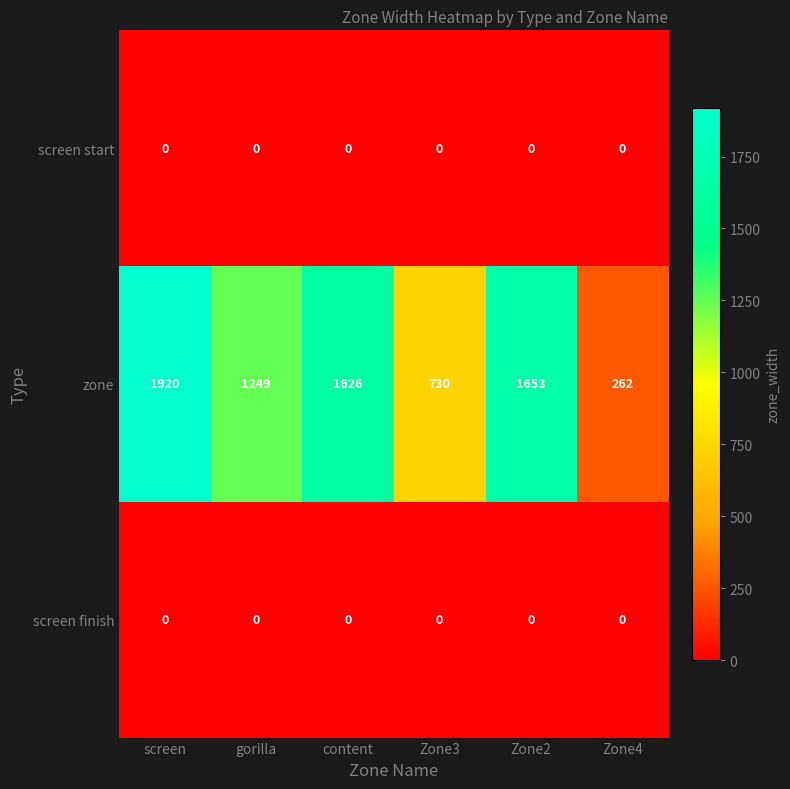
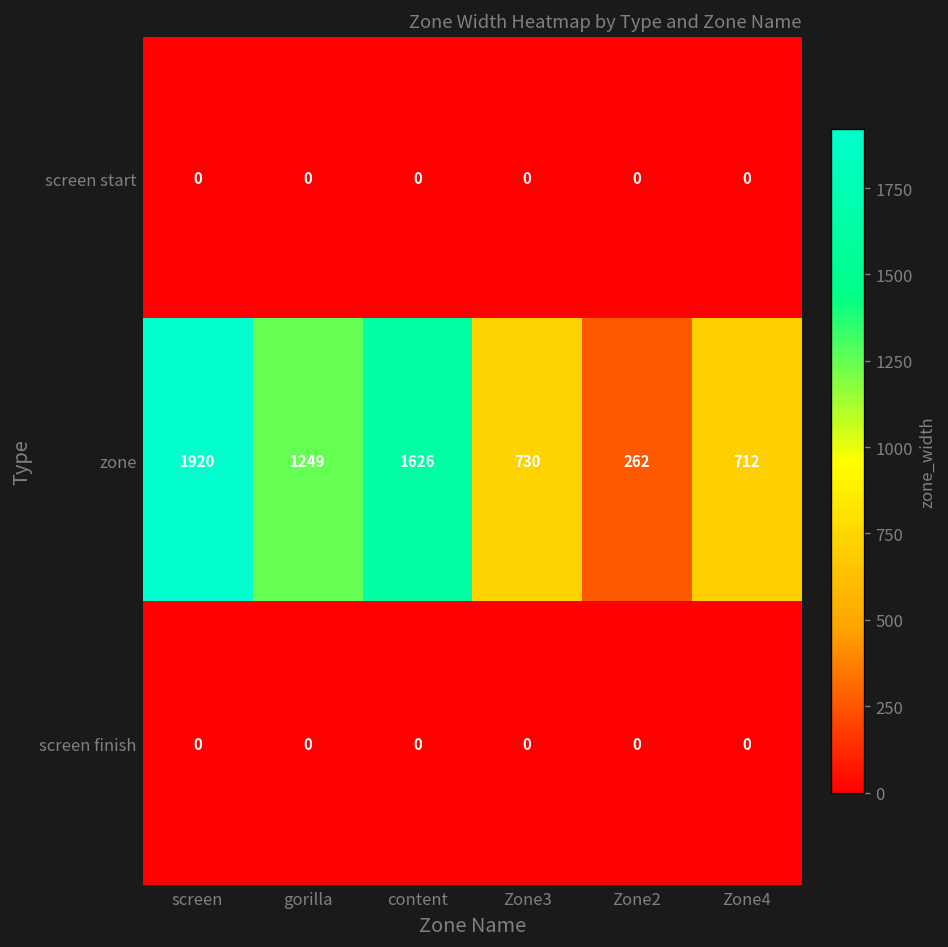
zone, Zone2: 1653 -> 262
zone, Zone4: 262 -> 712
